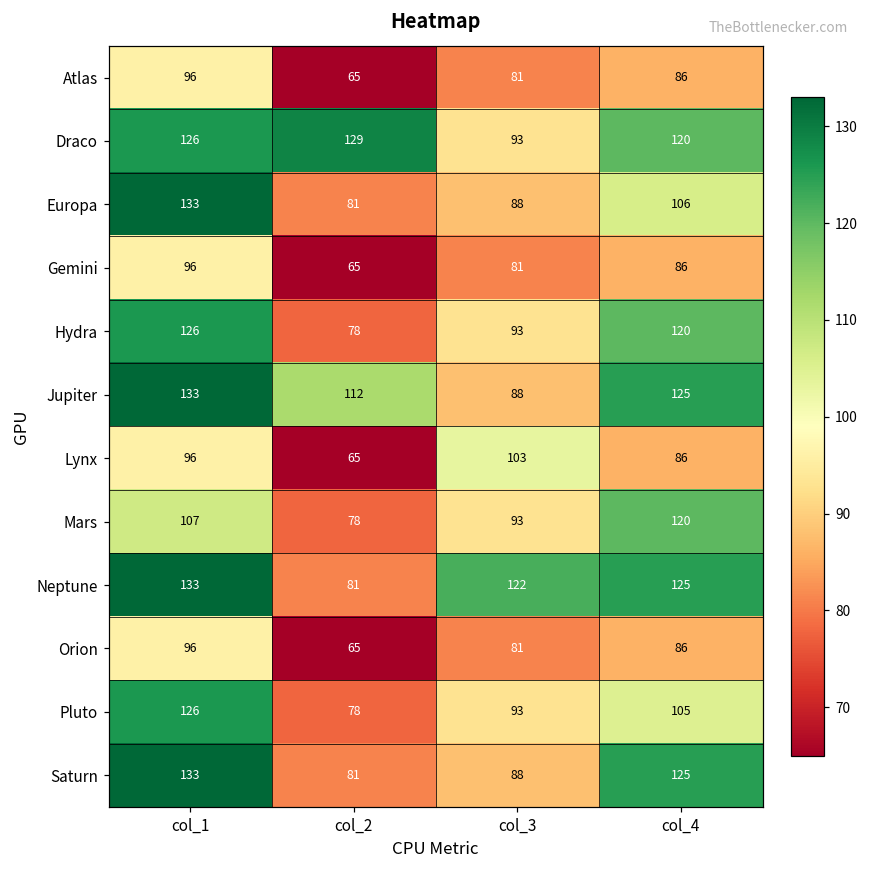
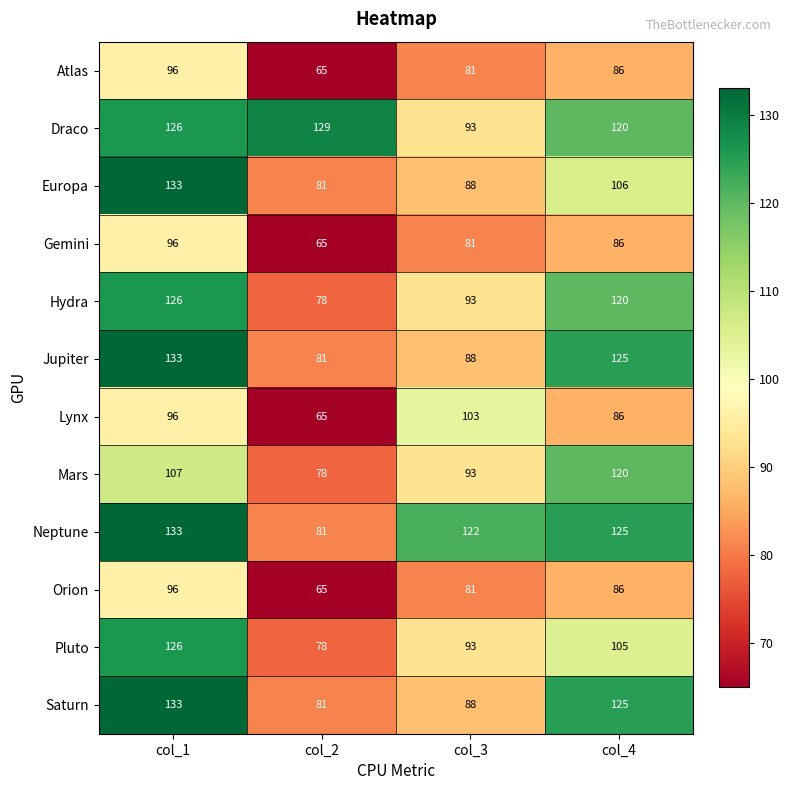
Jupiter, col_2: 112 -> 81
